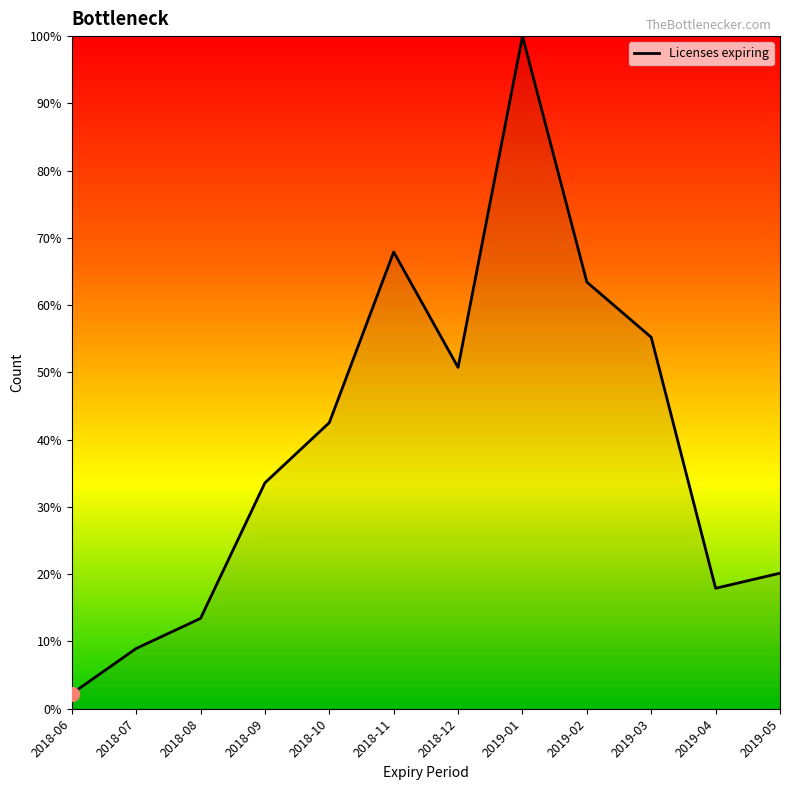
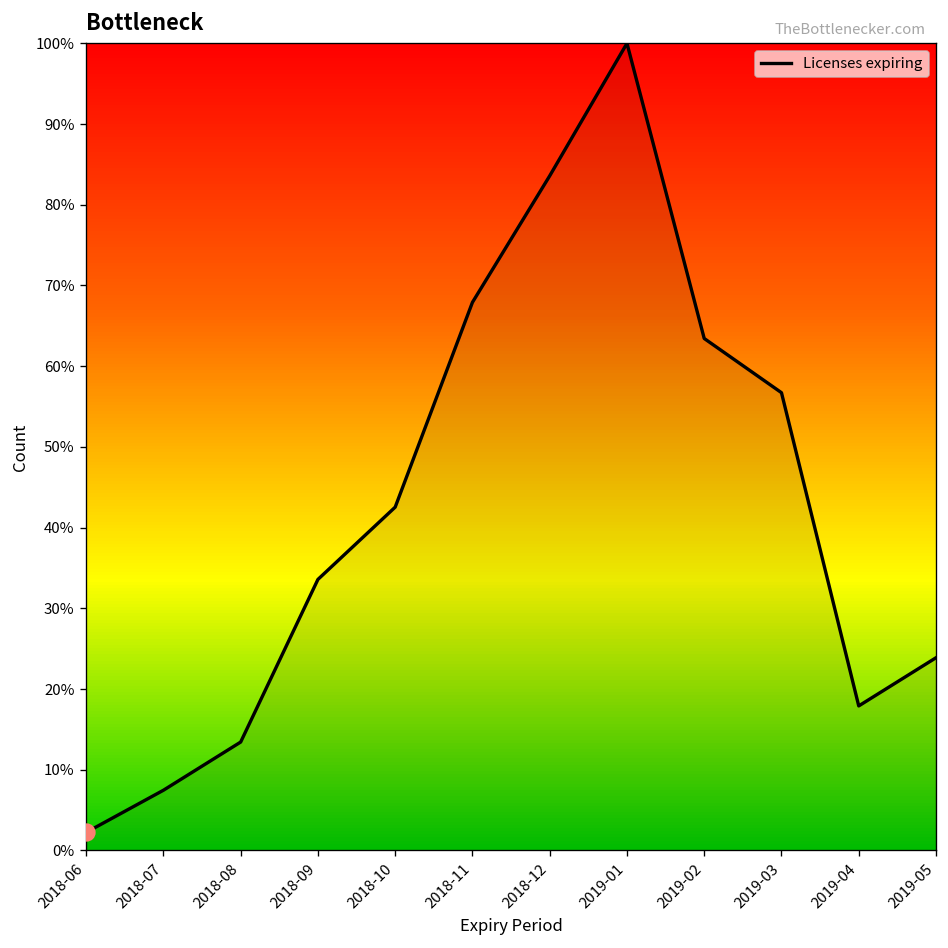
Licenses expiring, 2018-07: 9% -> 7%
Licenses expiring, 2018-12: 51% -> 84%
Licenses expiring, 2019-03: 55% -> 57%
Licenses expiring, 2019-05: 20% -> 24%
